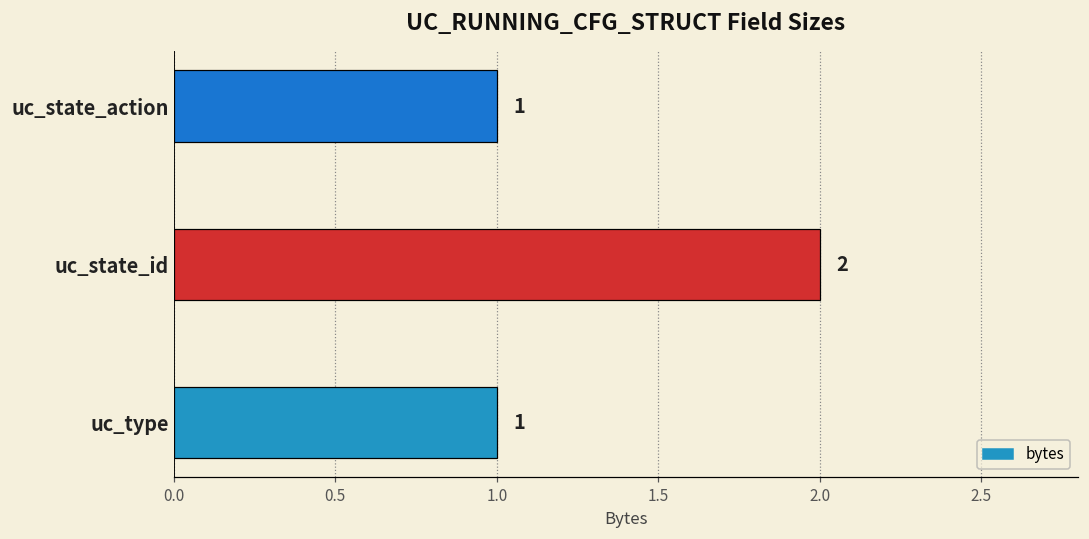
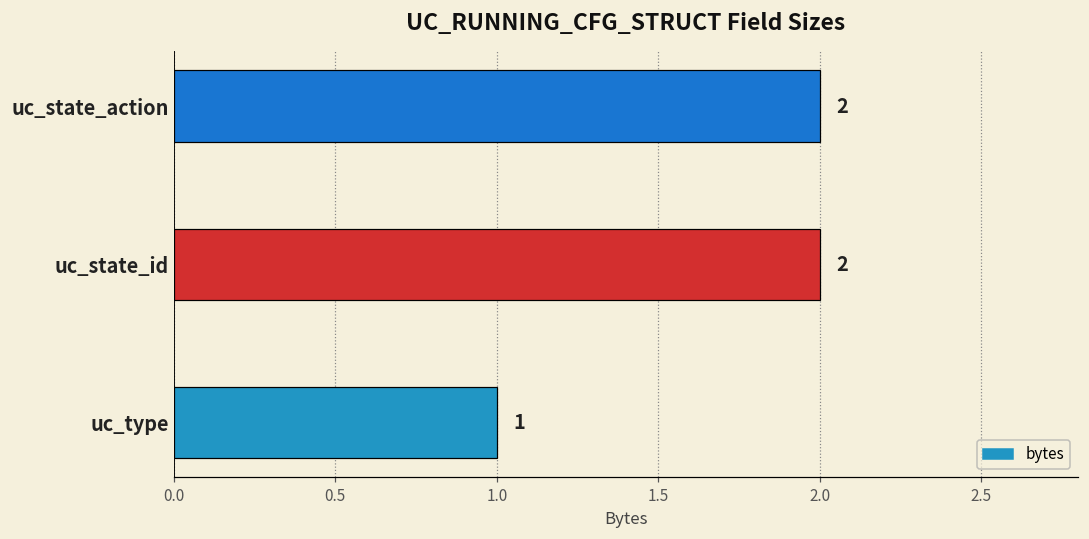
uc_state_action: 1 -> 2
